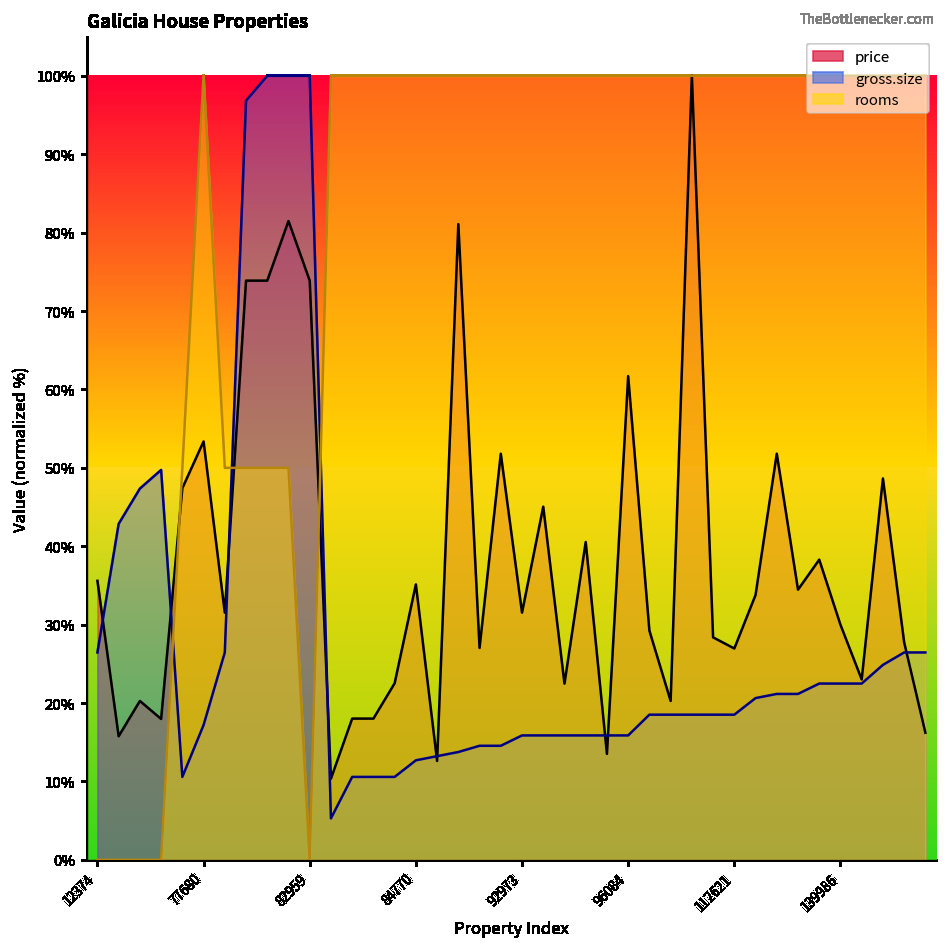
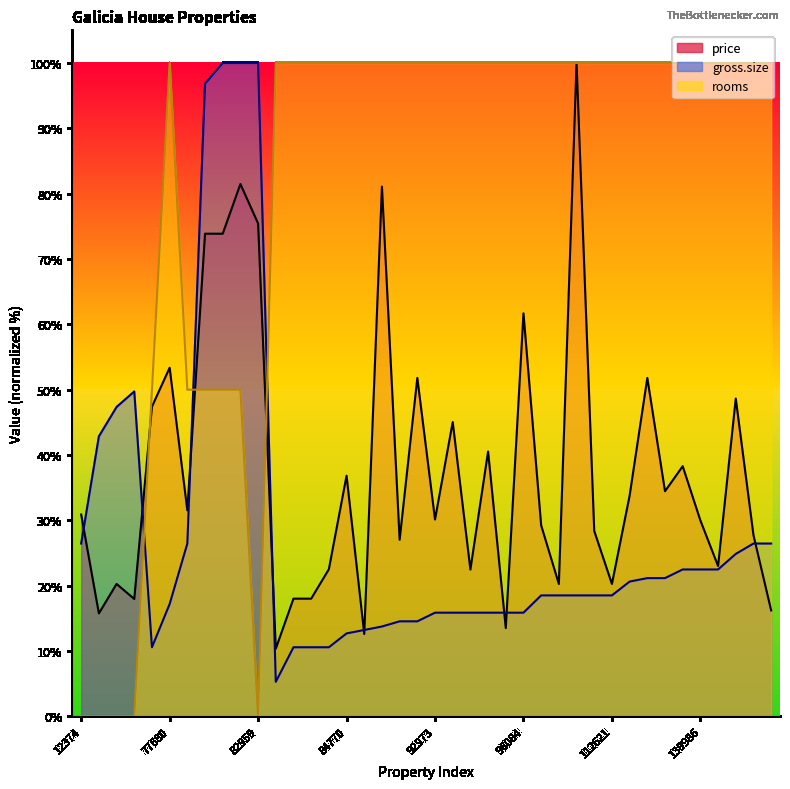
price, 12374: 36% -> 31%
price, 82959: 74% -> 75%
price, 84770: 35% -> 37%
price, 92973: 32% -> 30%
price, 112621: 27% -> 20%
